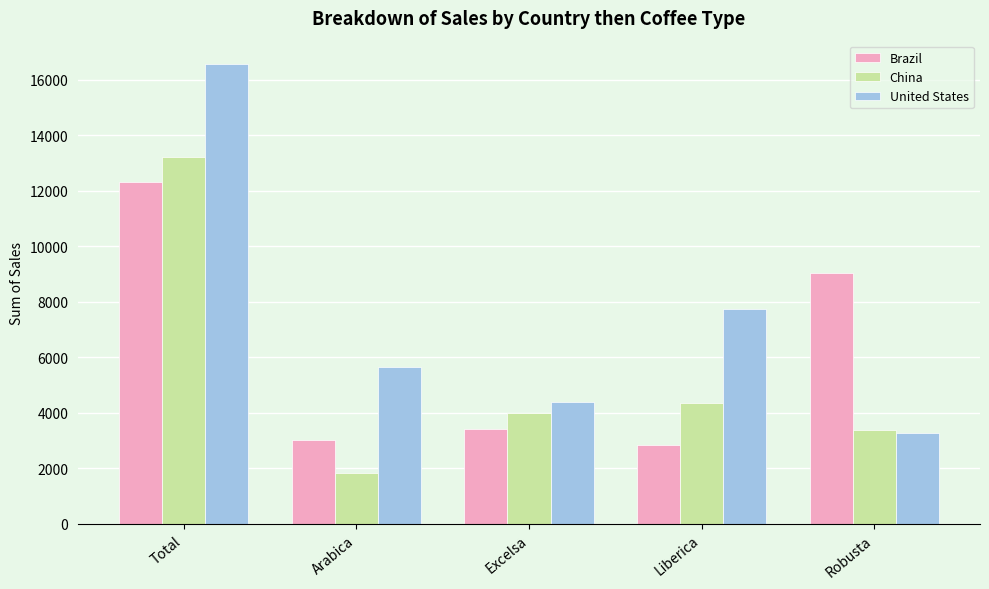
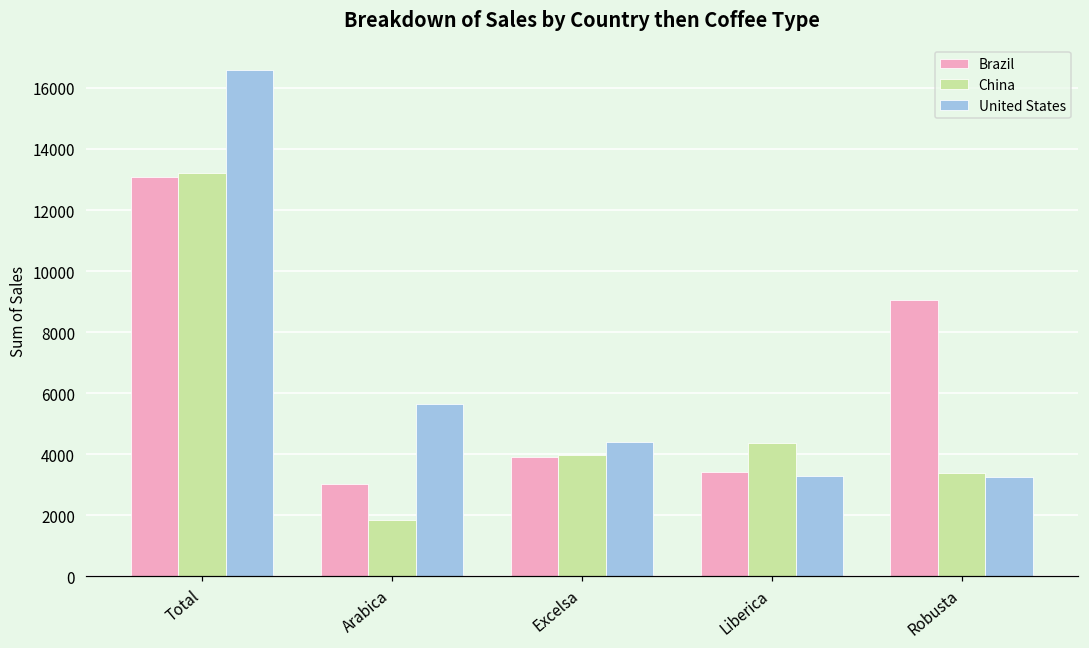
Brazil, Total: 12300 -> 13100
Brazil, Excelsa: 3400 -> 3900
Brazil, Liberica: 2800 -> 3400
United States, Liberica: 7700 -> 3300
